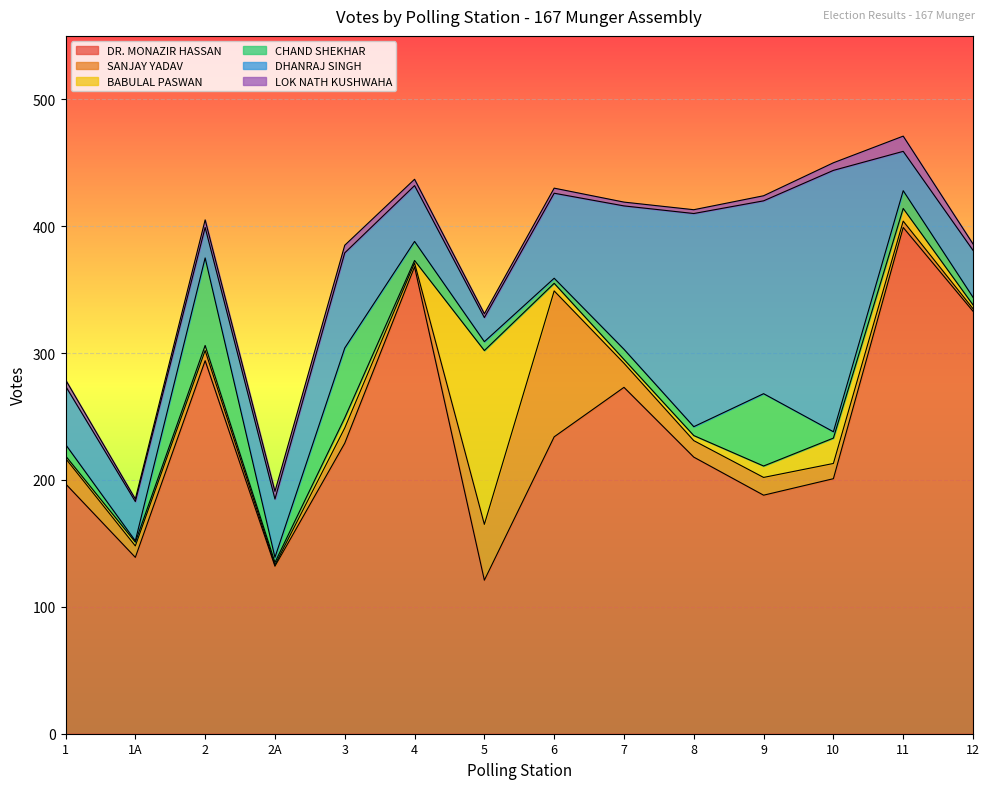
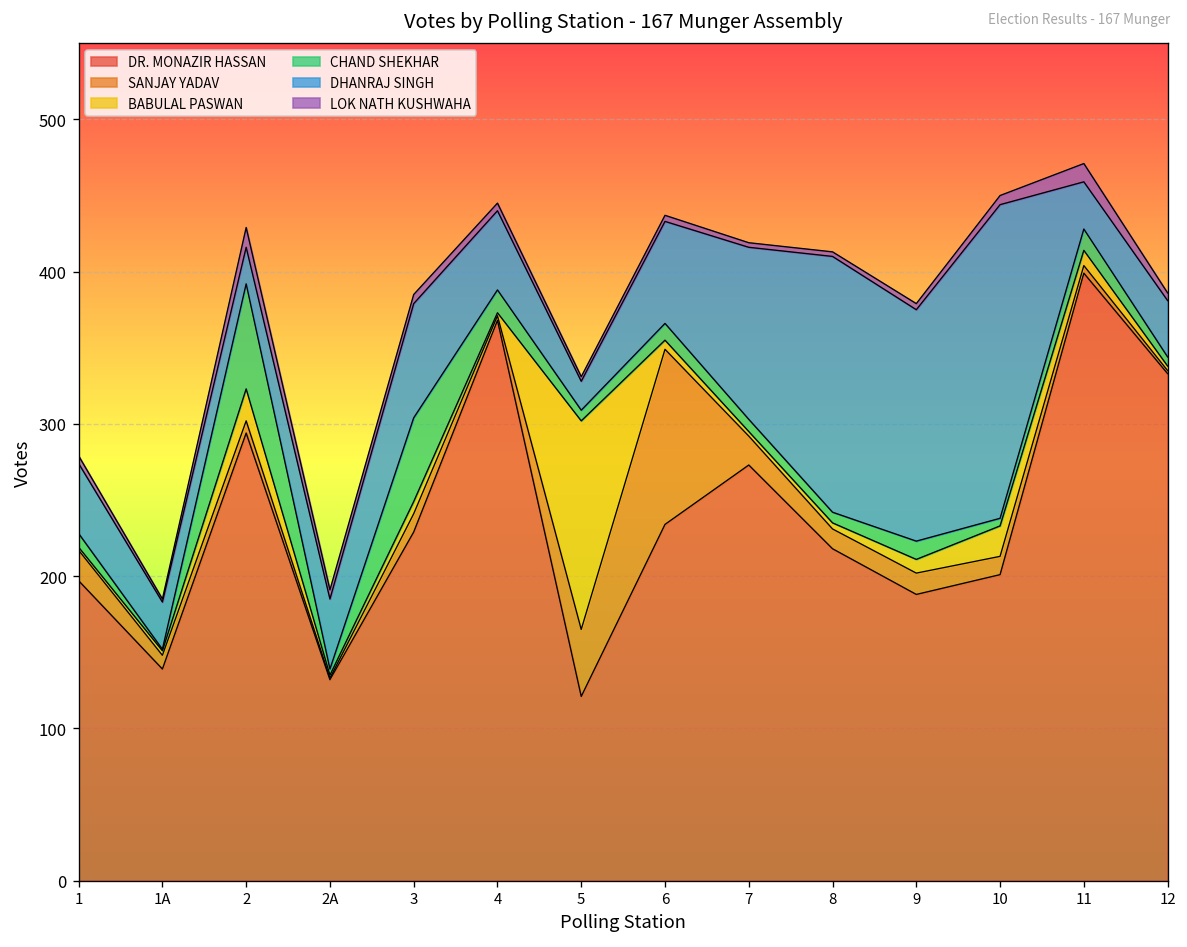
BABULAL PASWAN, 2: 4 -> 21
LOK NATH KUSHWAHA, 2: 6 -> 13
DHANRAJ SINGH, 4: 44 -> 52
CHAND SHEKHAR, 6: 4 -> 11
CHAND SHEKHAR, 9: 57 -> 12
